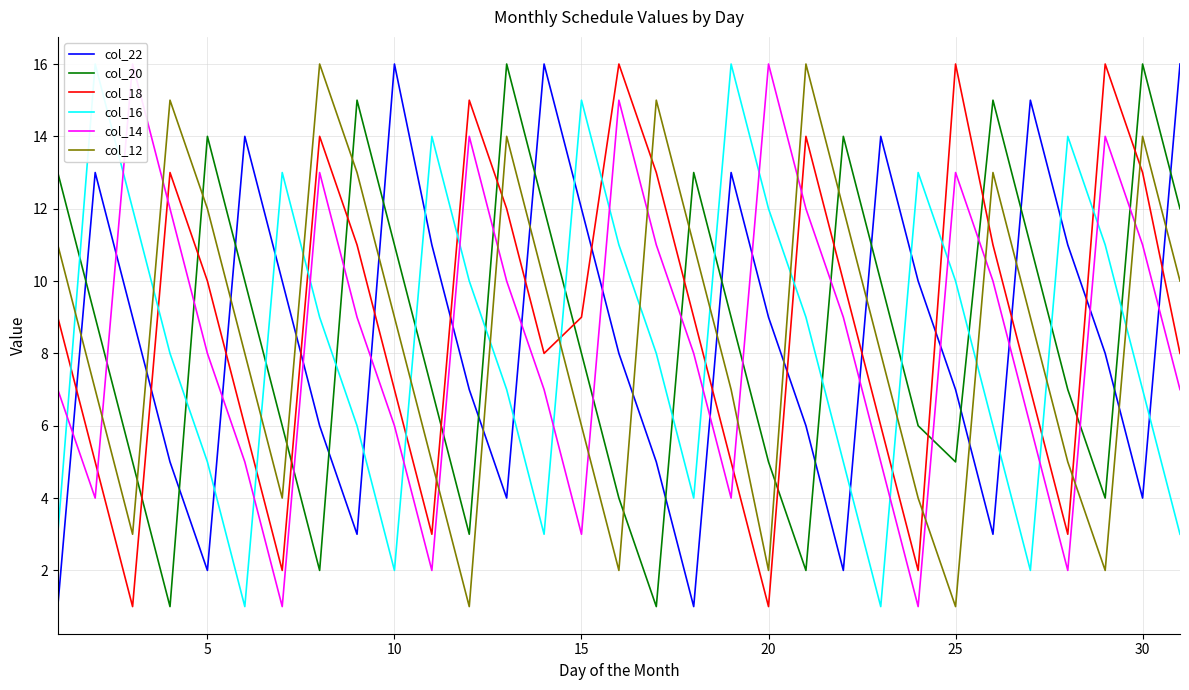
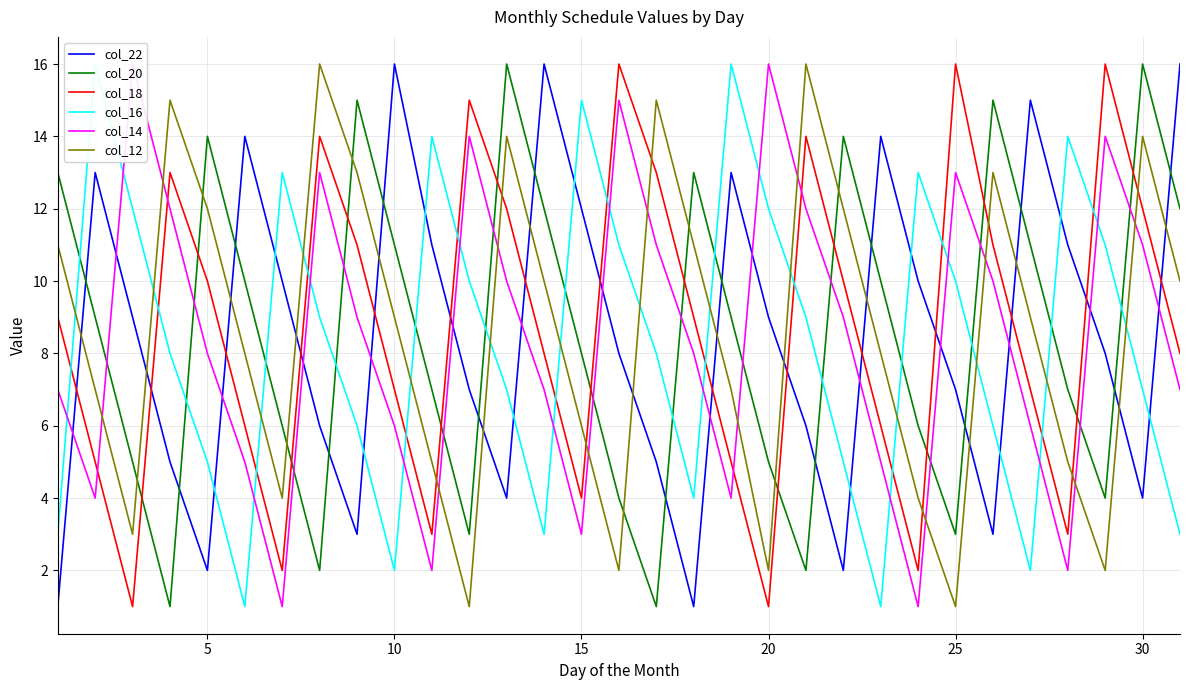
col_18, 15: 9 -> 4
col_20, 25: 5 -> 3
col_18, 30: 13 -> 12
